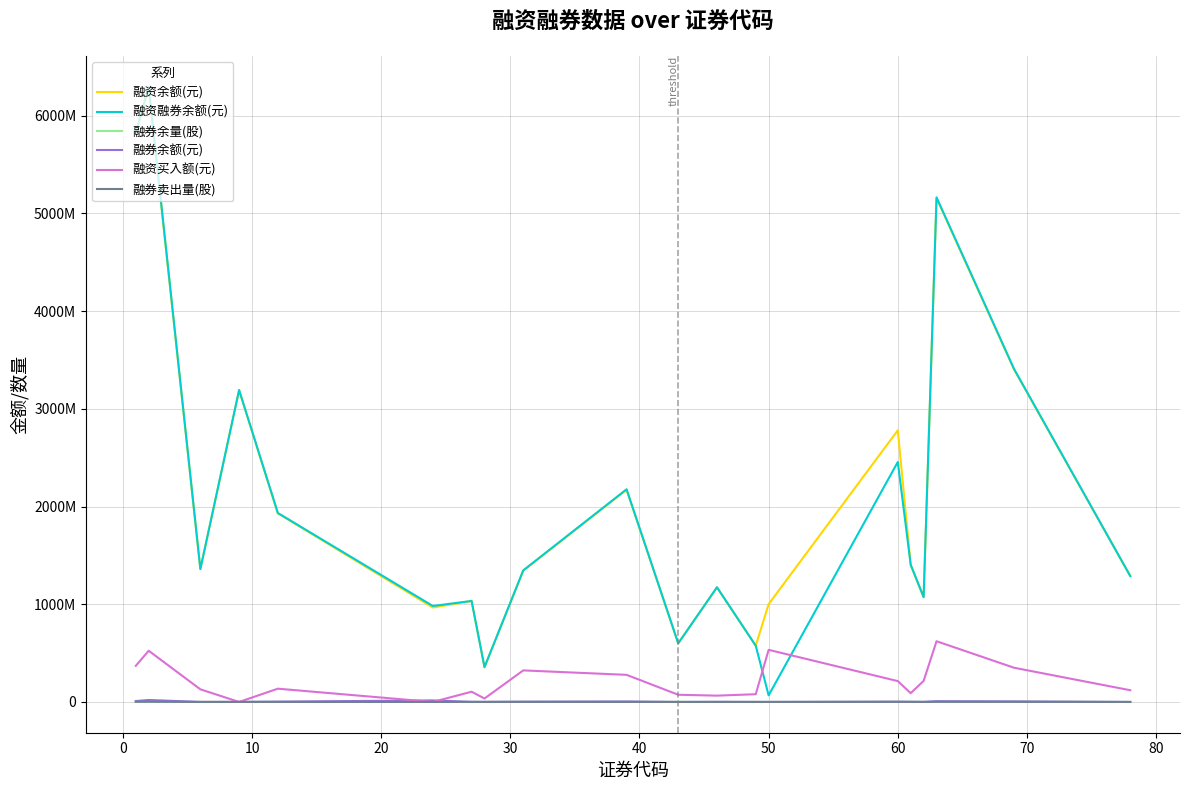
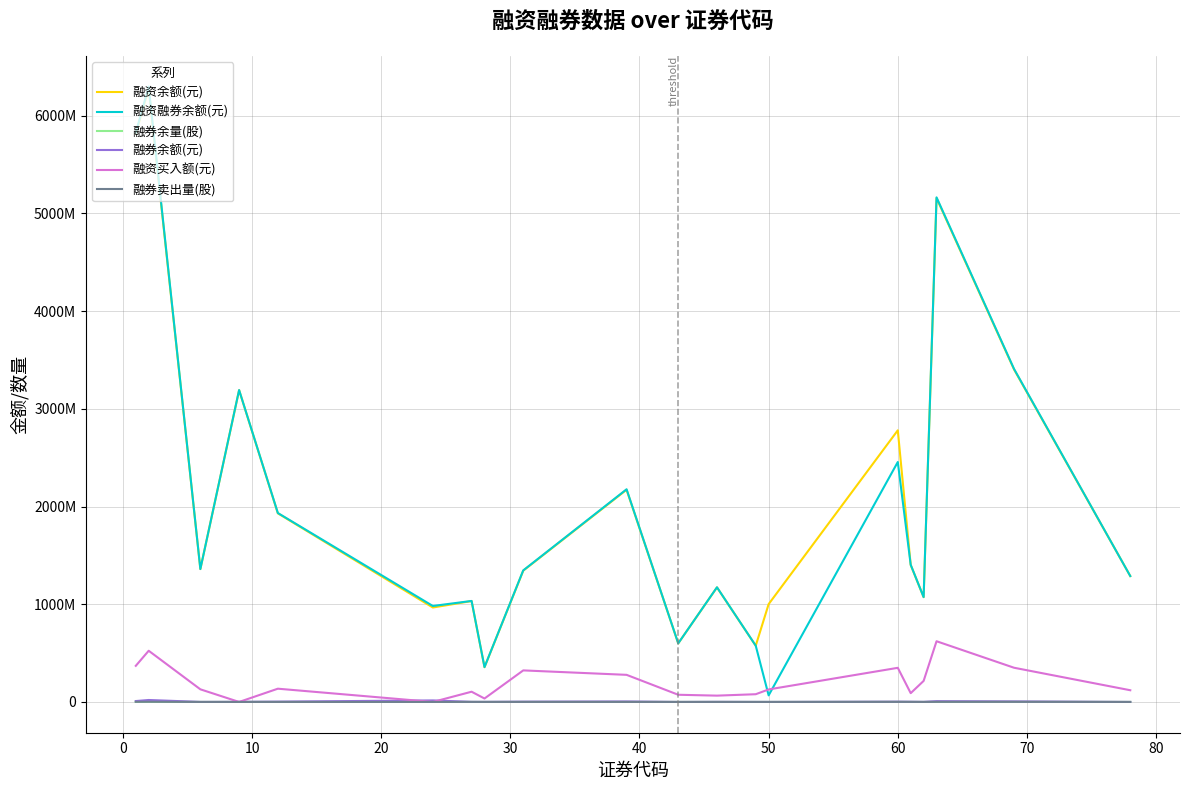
融资买入额(元), 50: 500000000 -> 100000000
融资买入额(元), 60: 200000000 -> 300000000
